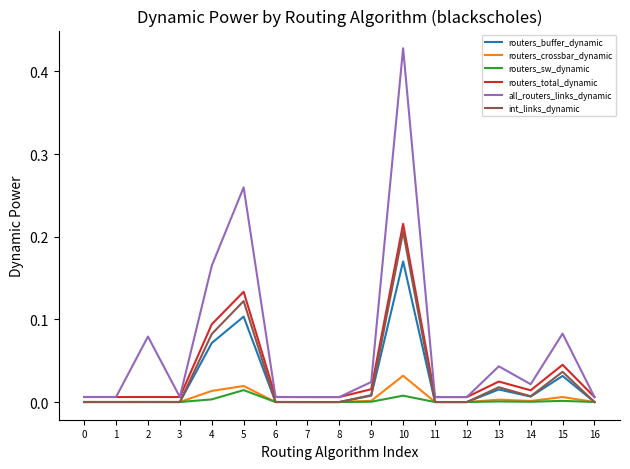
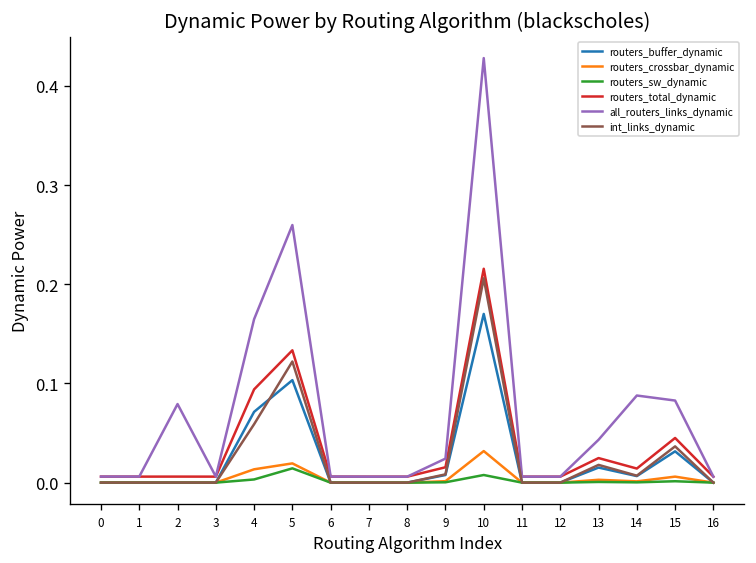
int_links_dynamic, 4: 0.08 -> 0.06
all_routers_links_dynamic, 14: 0.02 -> 0.09
